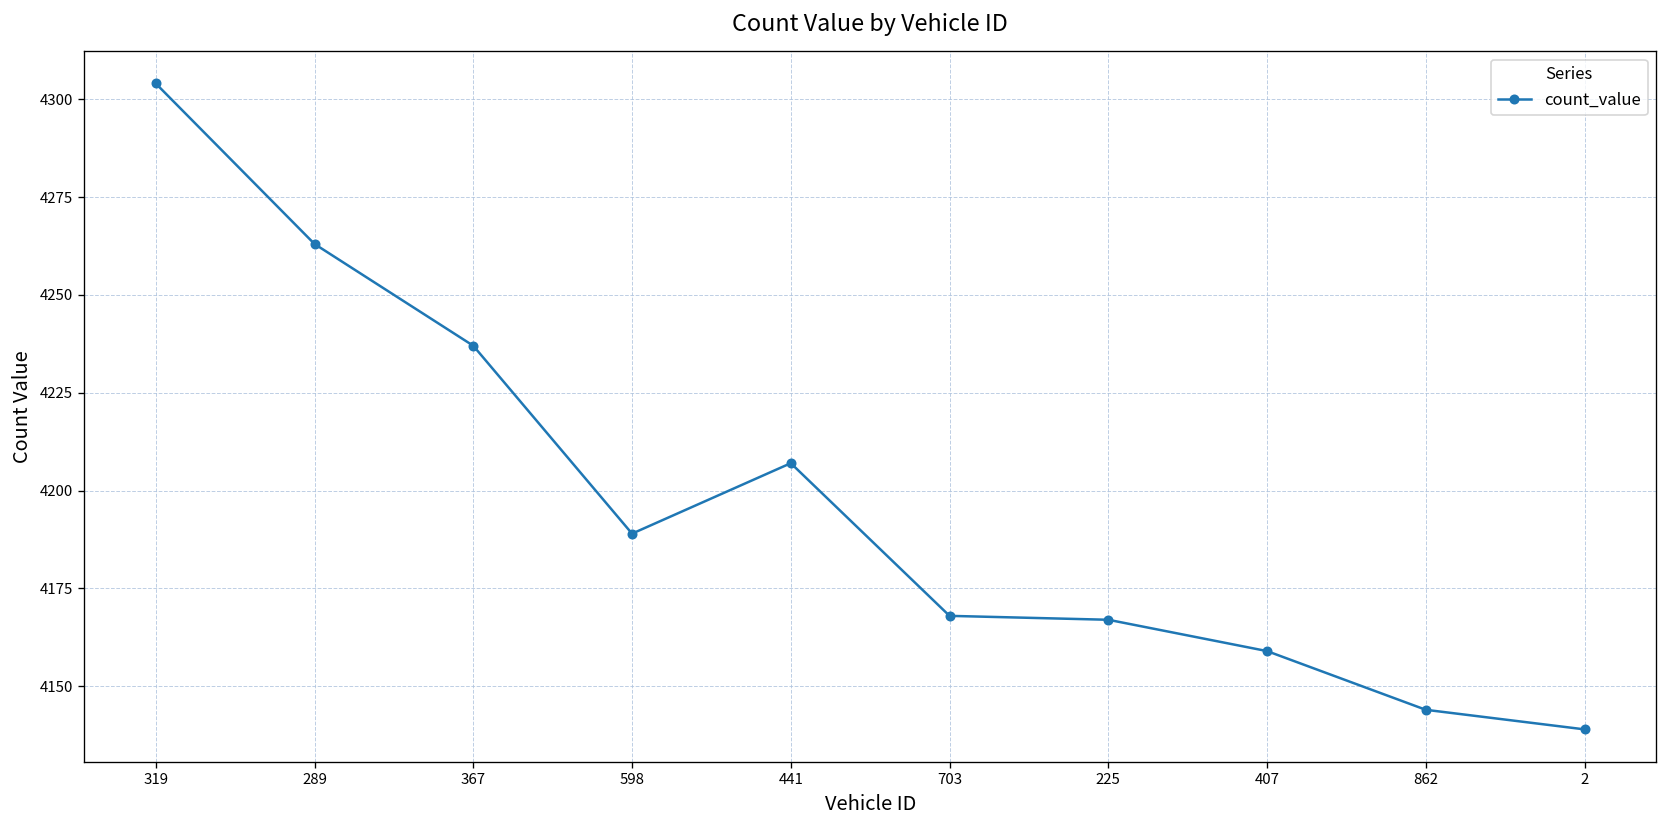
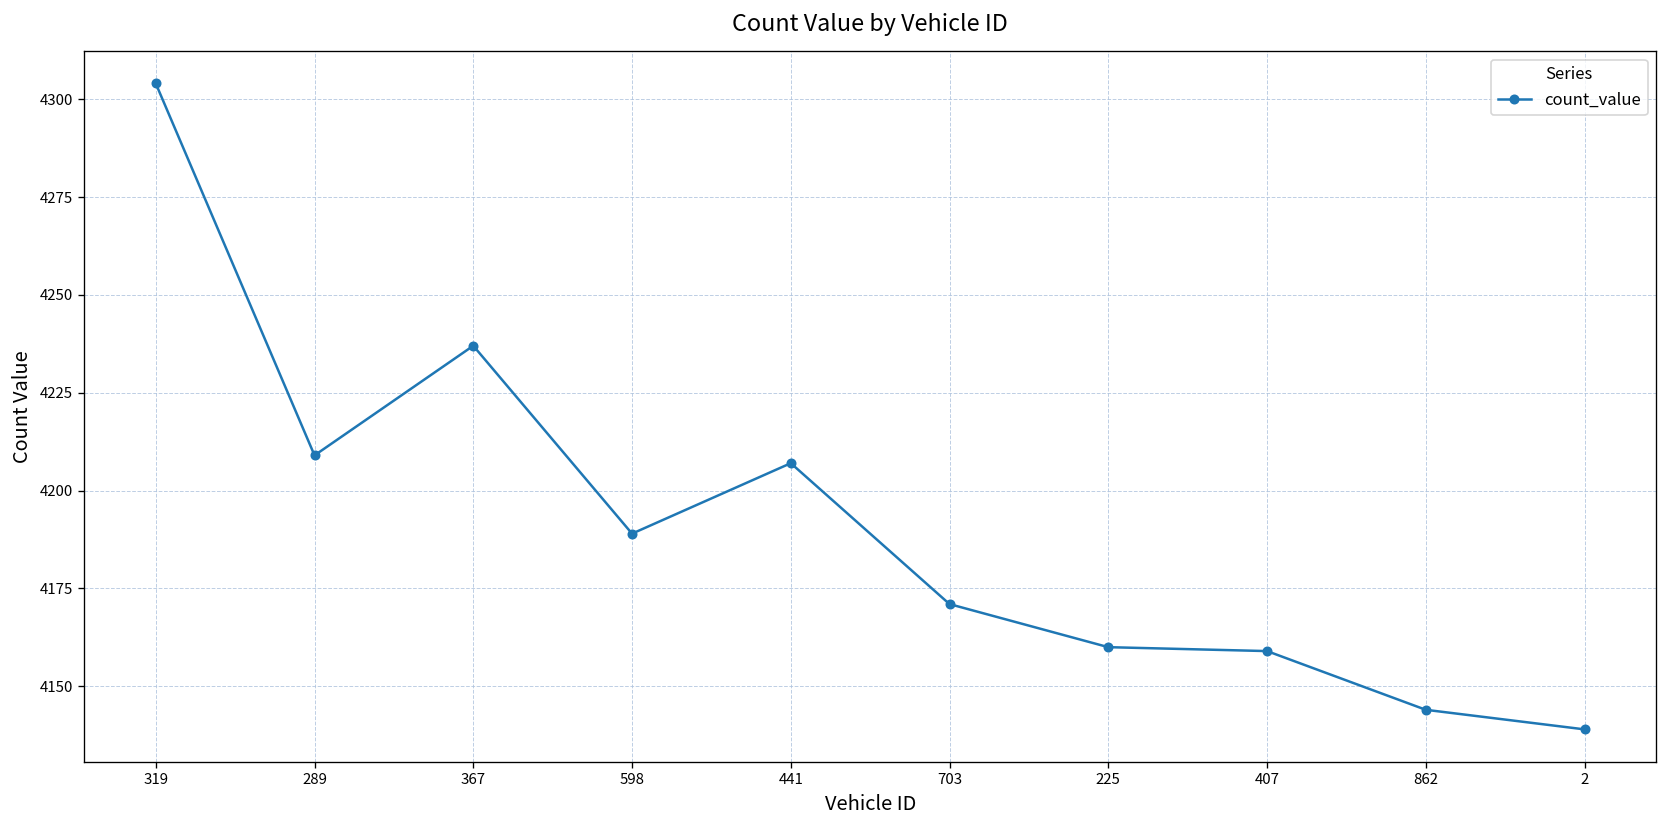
289: 4263 -> 4209
703: 4168 -> 4171
225: 4167 -> 4160
